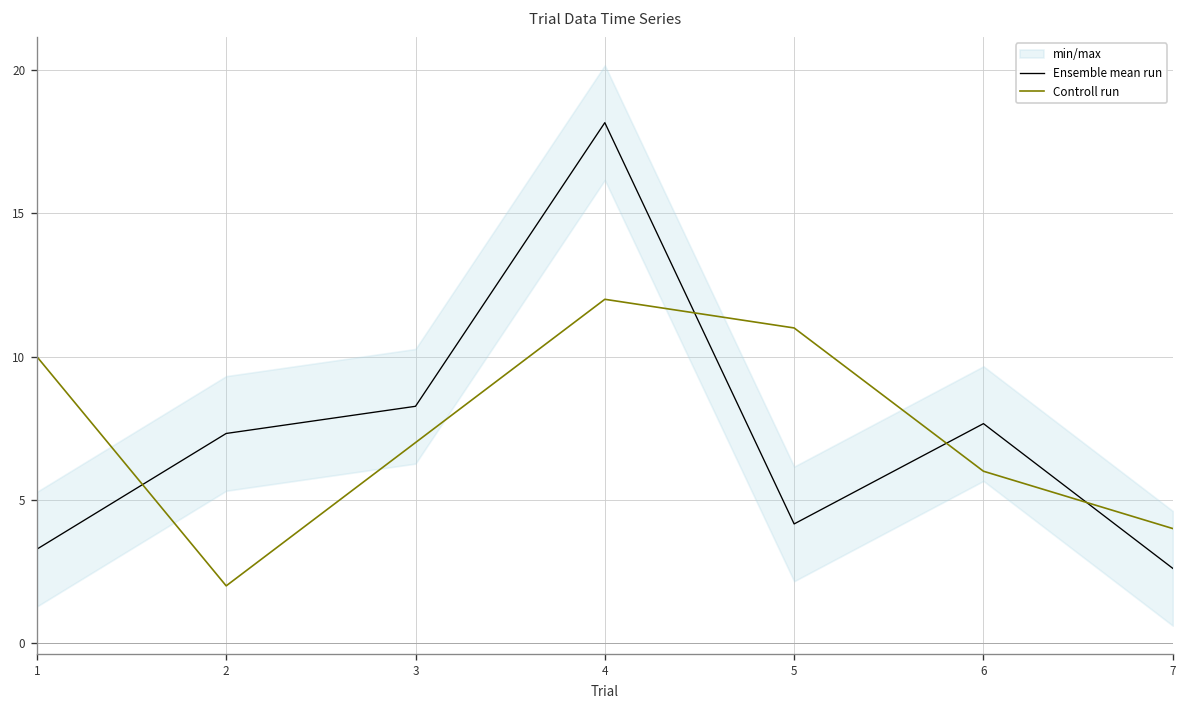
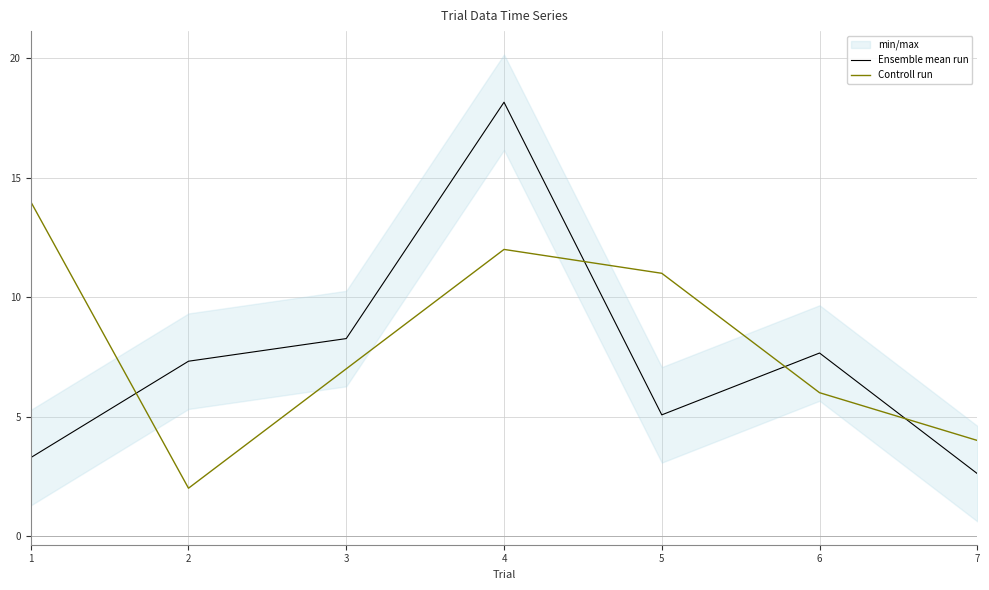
Controll run, 1: 10 -> 14
Ensemble mean run, 5: 4.2 -> 5.1
